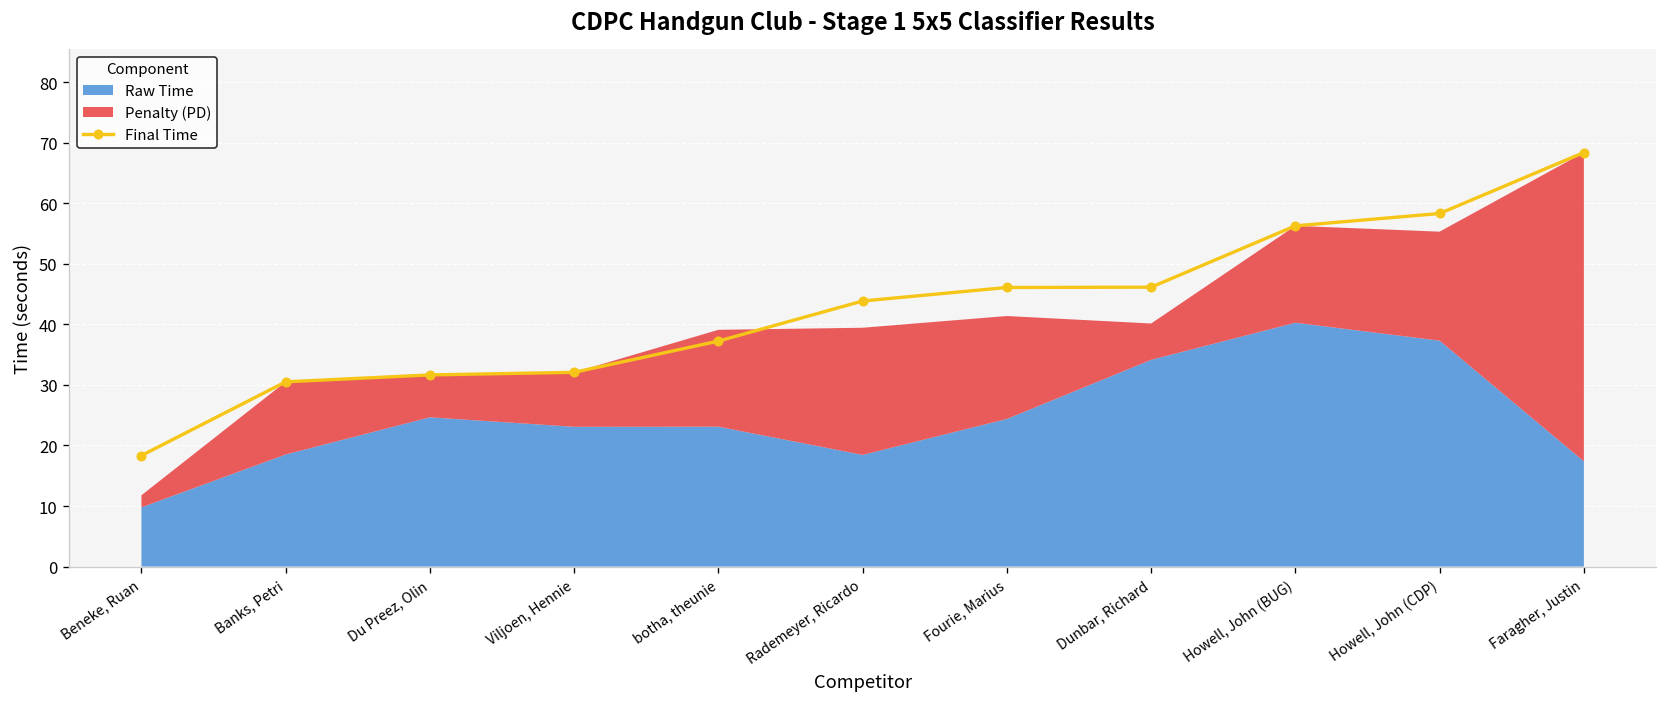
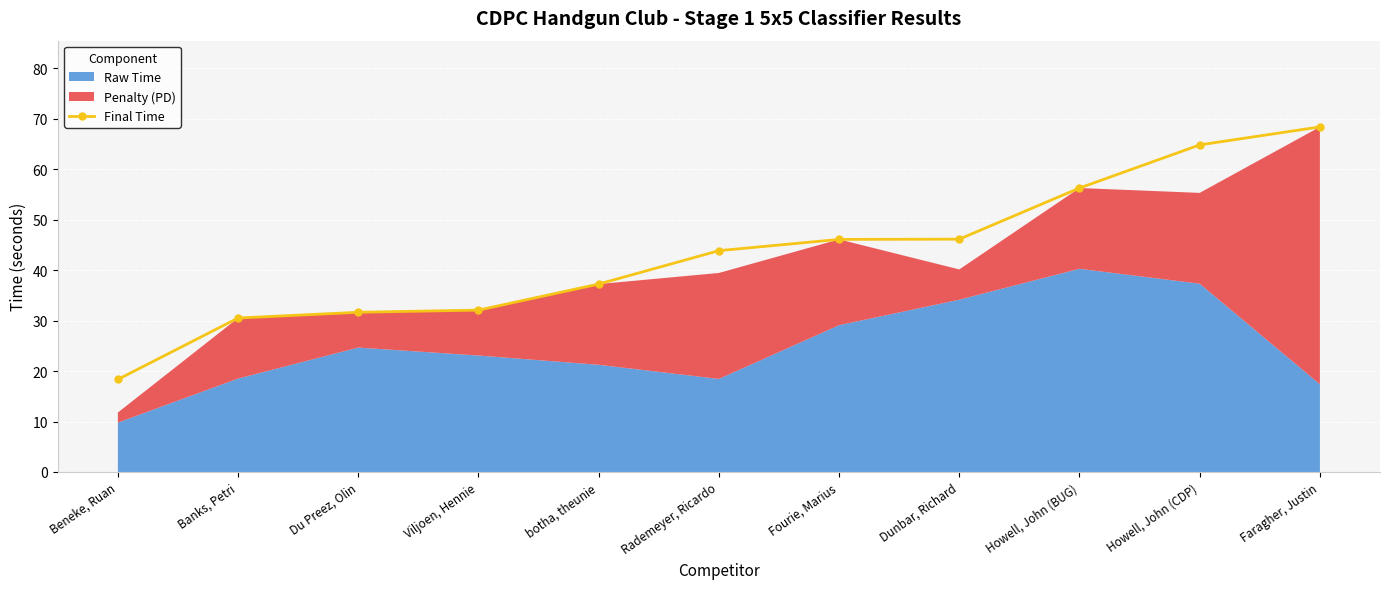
Raw Time, botha, theunie: 23 -> 21
Raw Time, Fourie, Marius: 24 -> 29
Final Time, Howell, John (CDP): 58 -> 65
